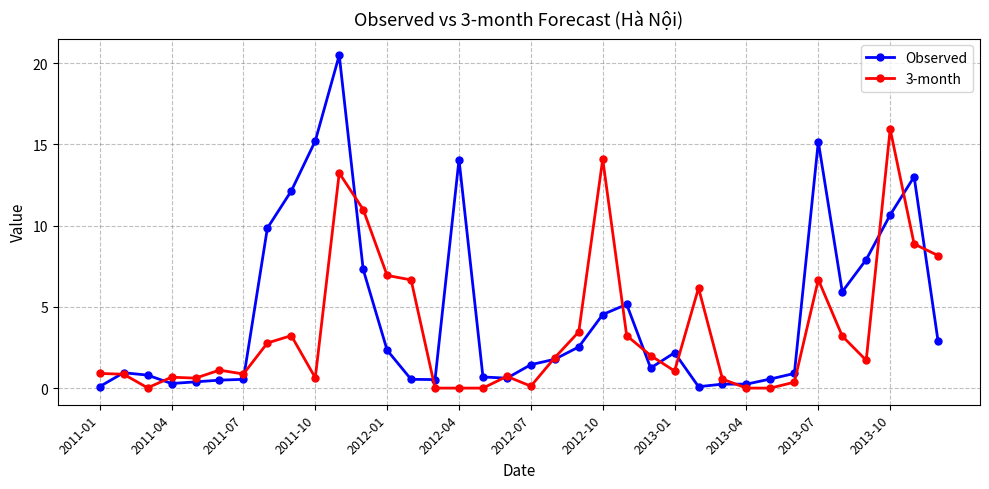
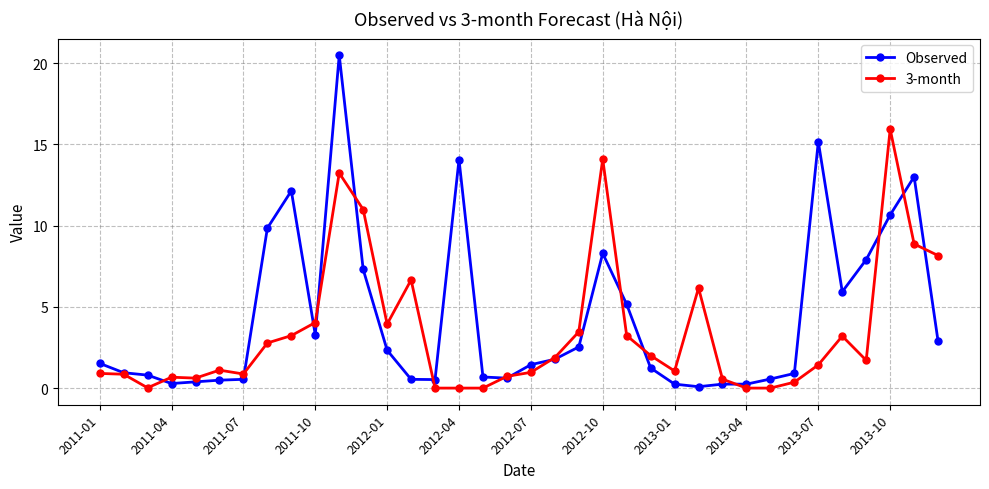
Observed, 2011-01: 0.1 -> 1.5
Observed, 2011-10: 15.2 -> 3.3
3-month, 2011-10: 0.6 -> 4.0
3-month, 2012-01: 6.9 -> 3.9
3-month, 2012-07: 0.1 -> 1.0
Observed, 2012-10: 4.5 -> 8.3
Observed, 2013-01: 2.2 -> 0.2
3-month, 2013-07: 6.7 -> 1.4
